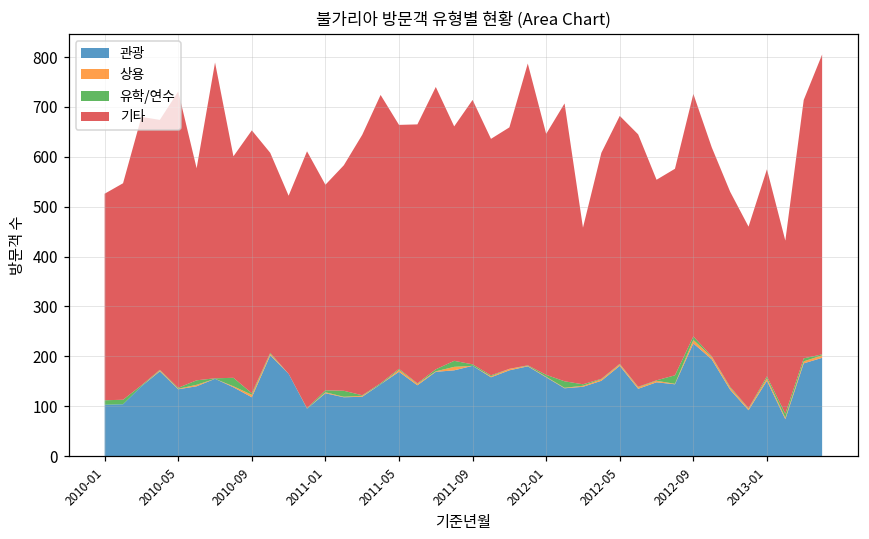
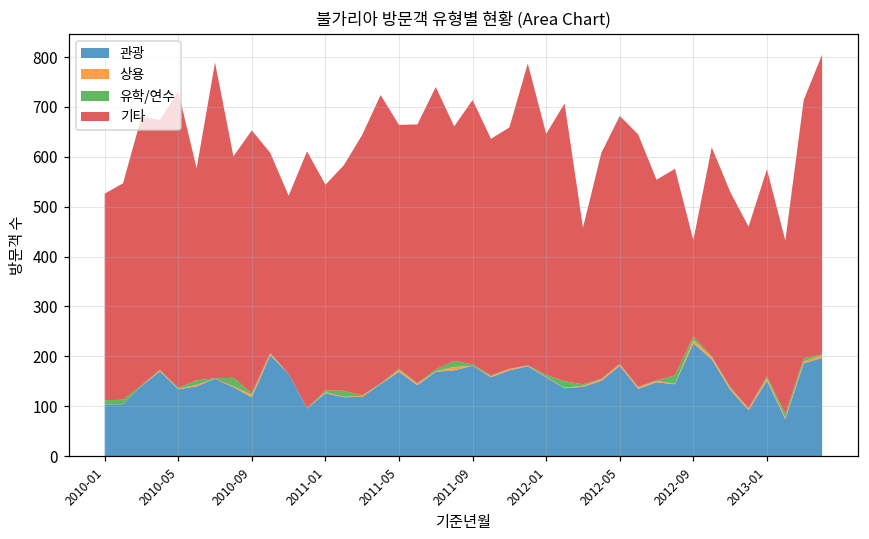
기타, 2012-09: 490 -> 190
